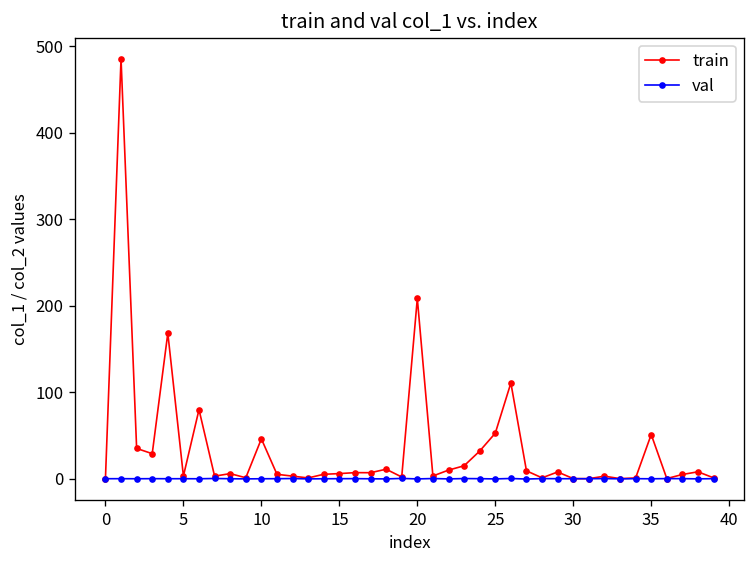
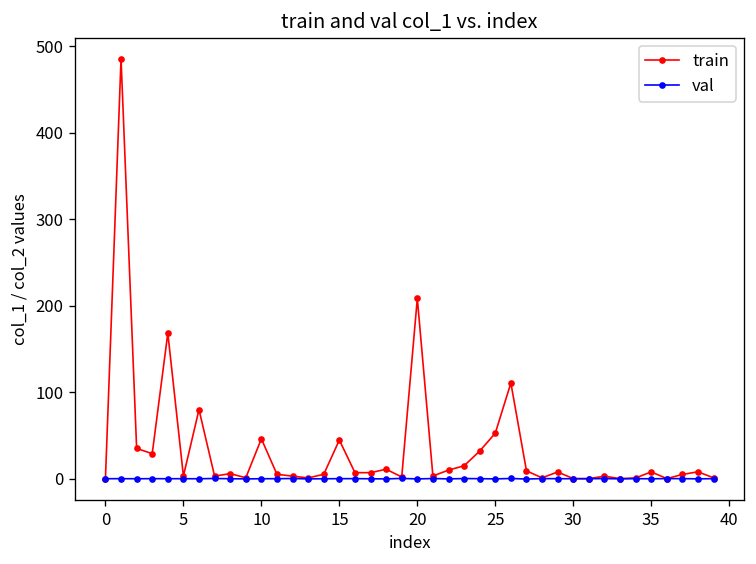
train, 15: 10 -> 40
train, 35: 50 -> 10
